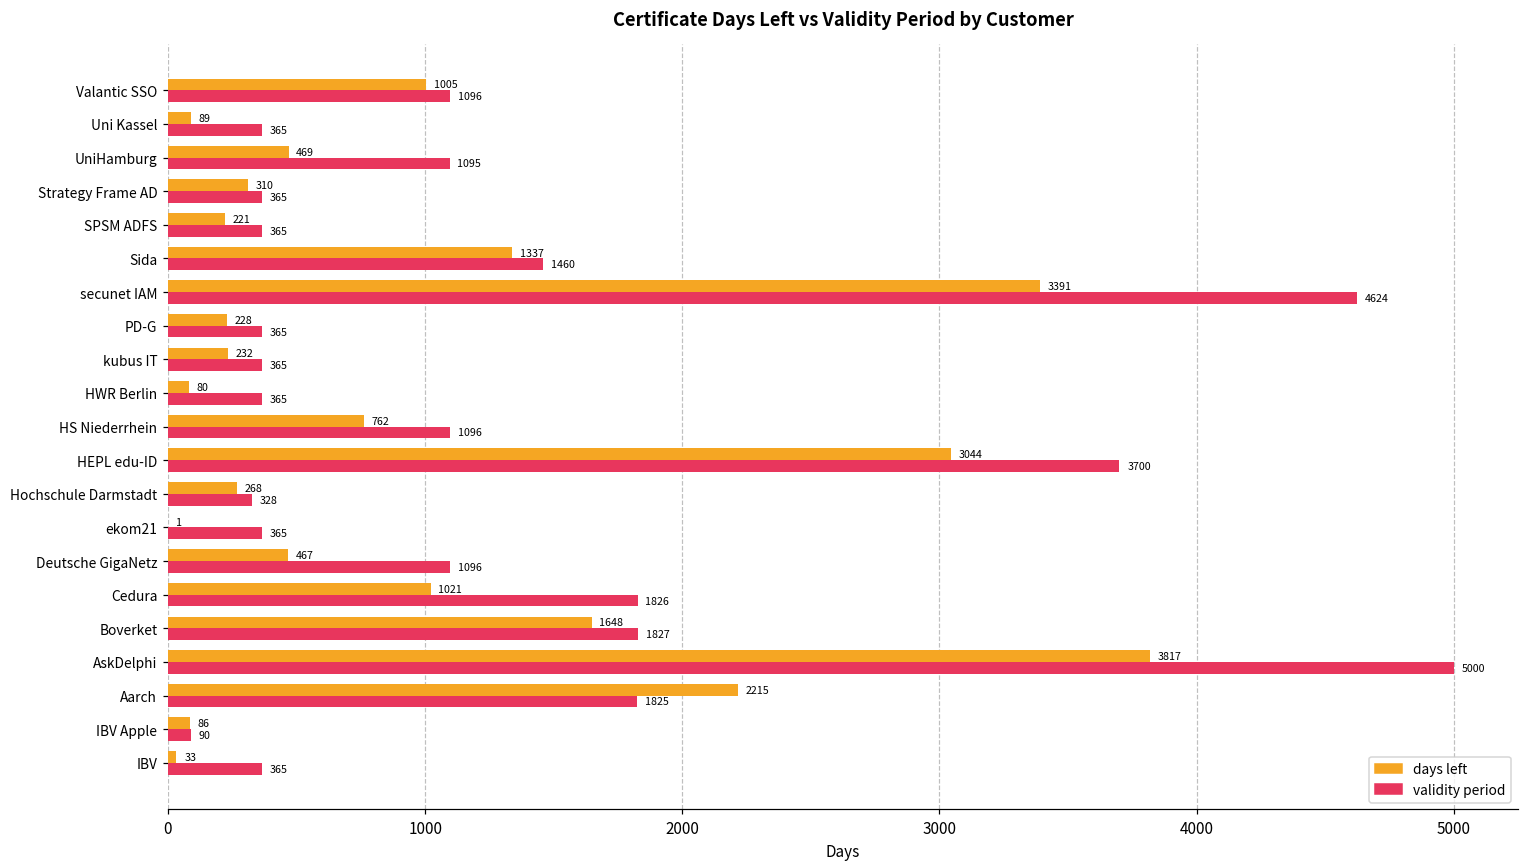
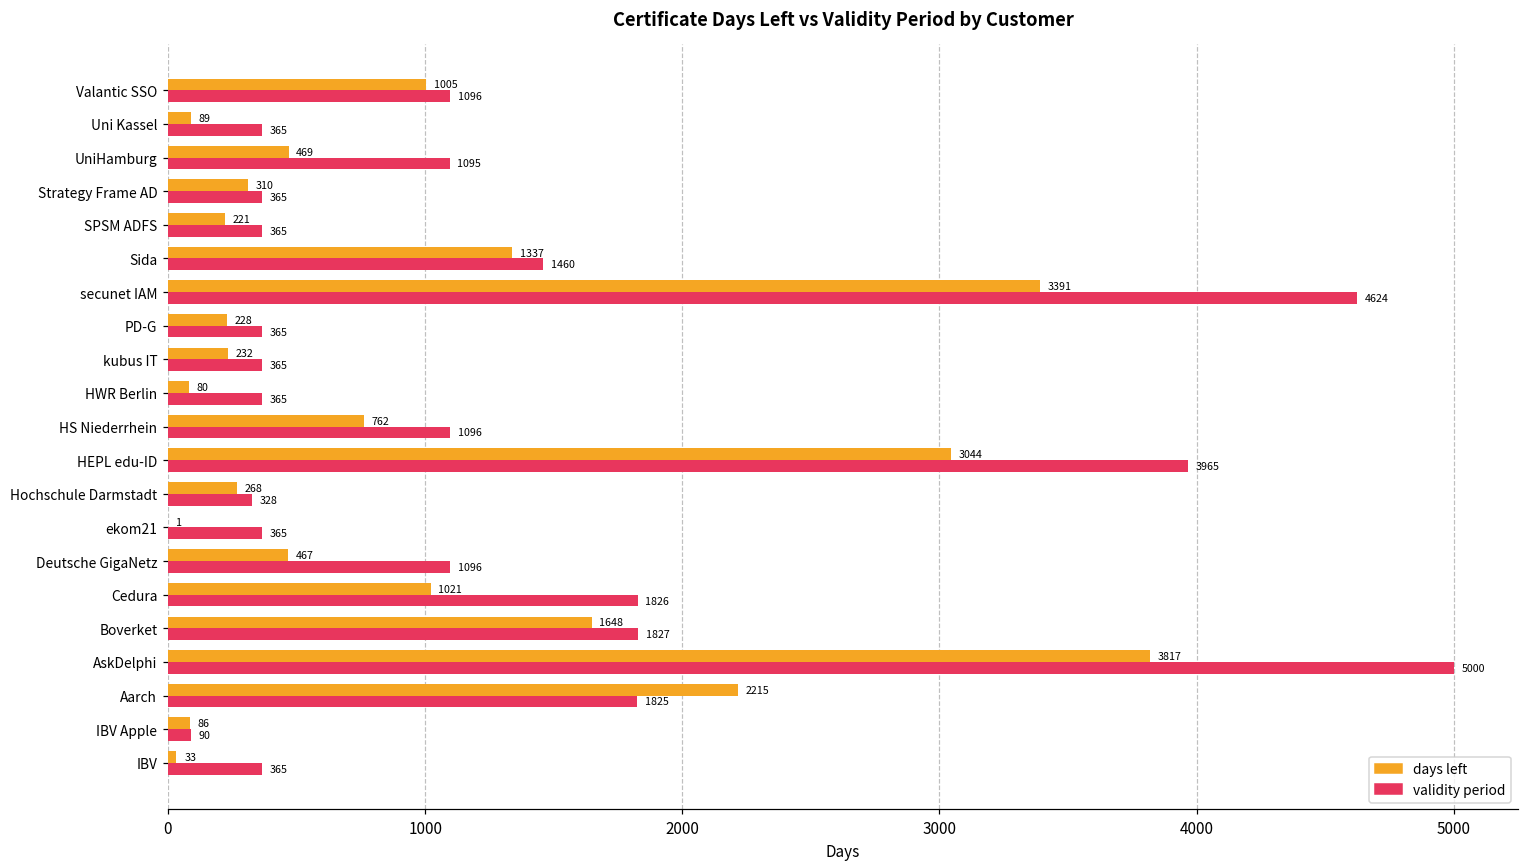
validity period, HEPL edu-ID: 3700 -> 3965
